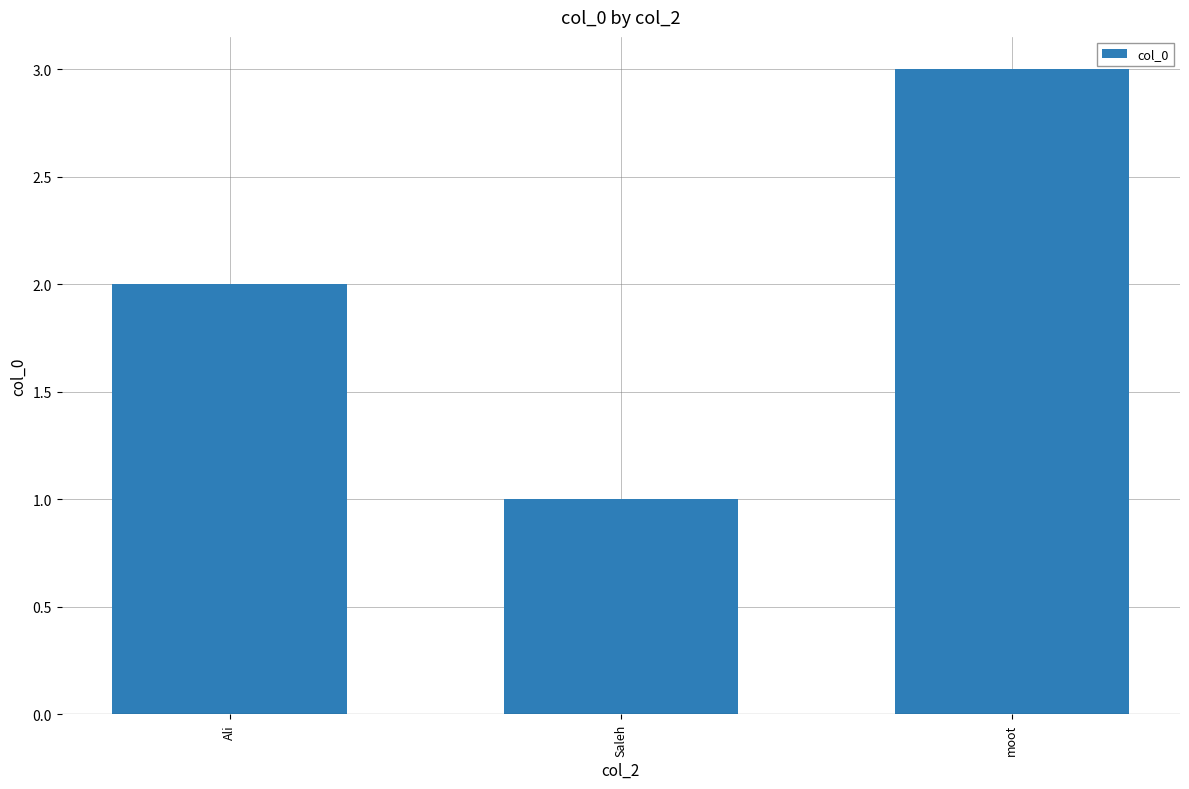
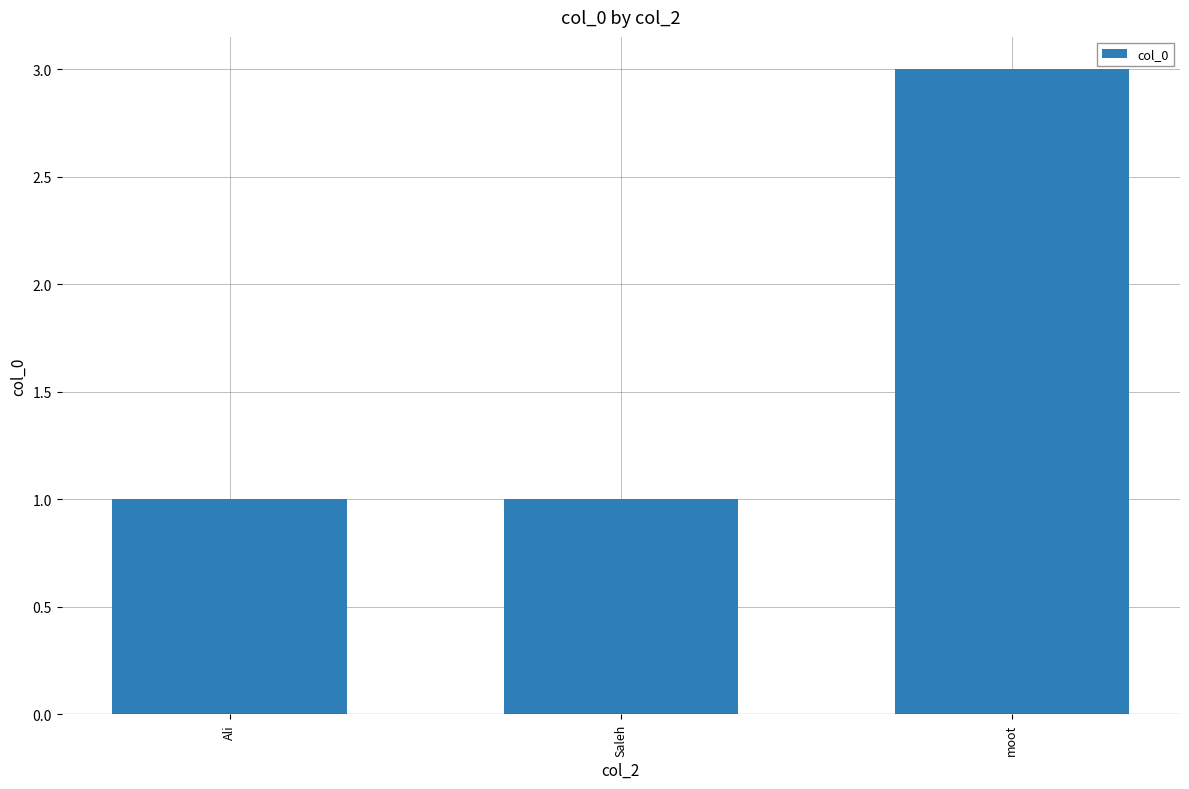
Ali: 2 -> 1
